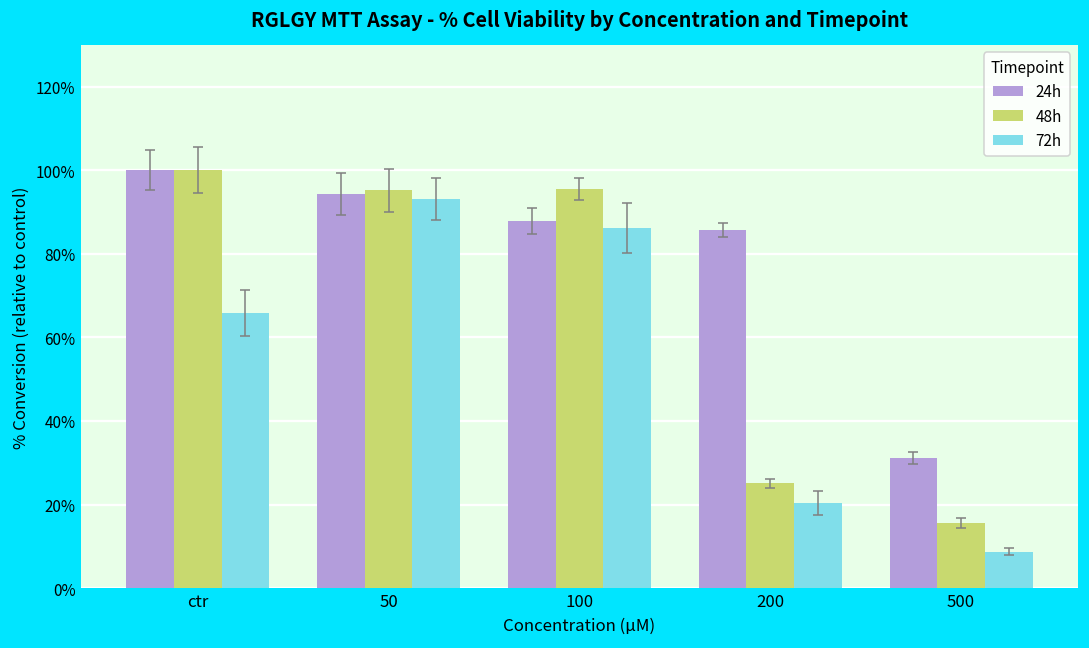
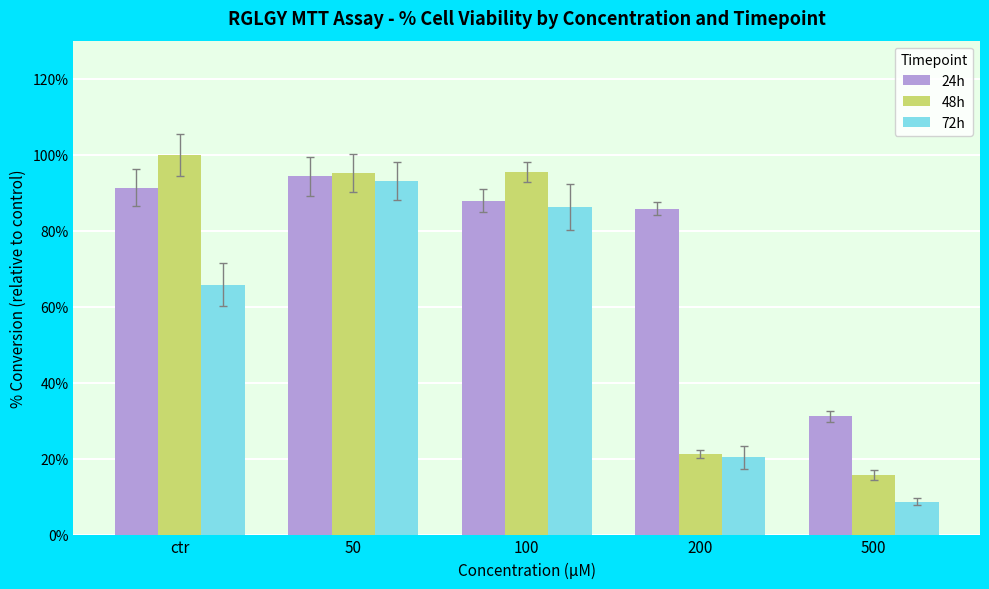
24h, ctr: 100% -> 91%
48h, 200: 25% -> 21%
